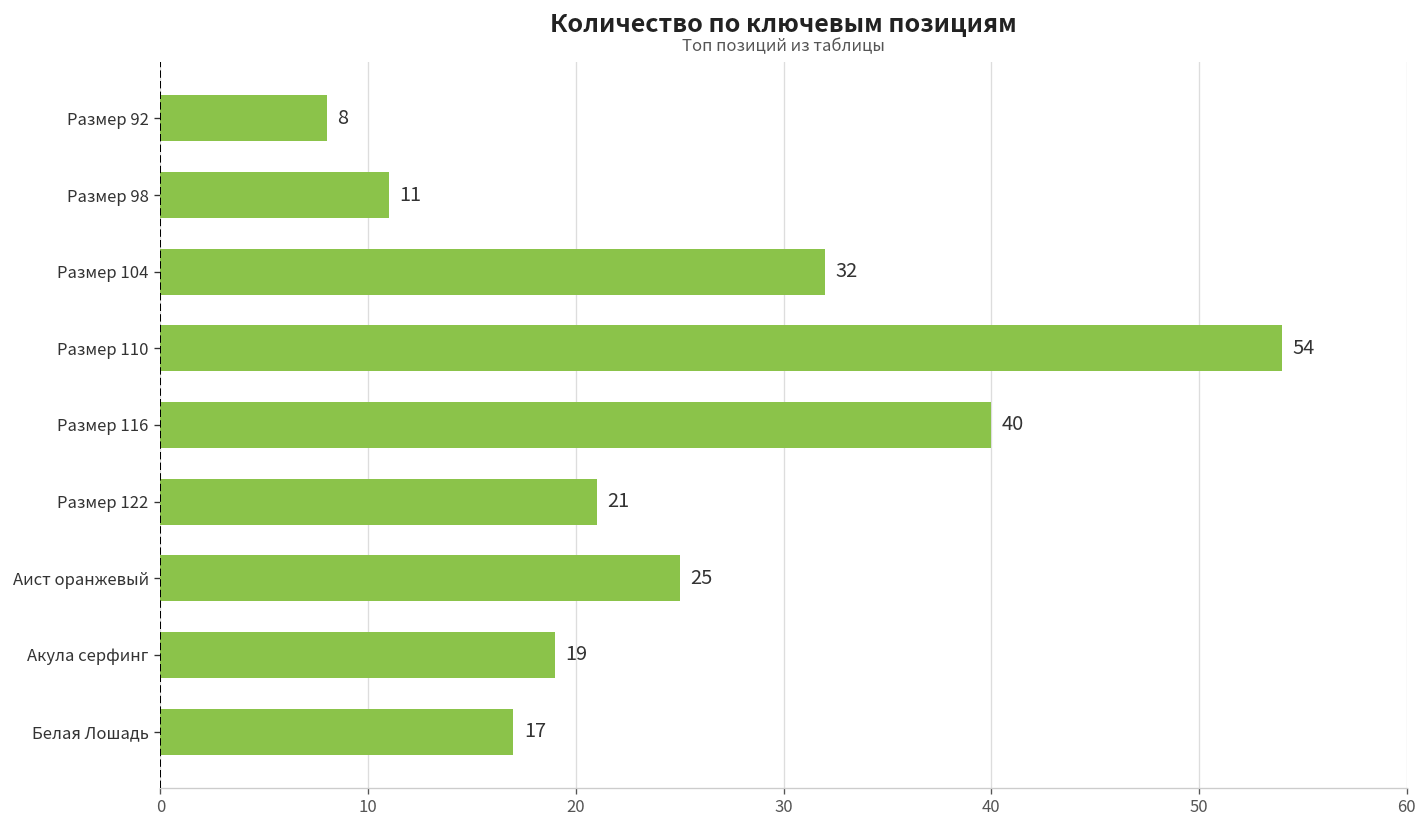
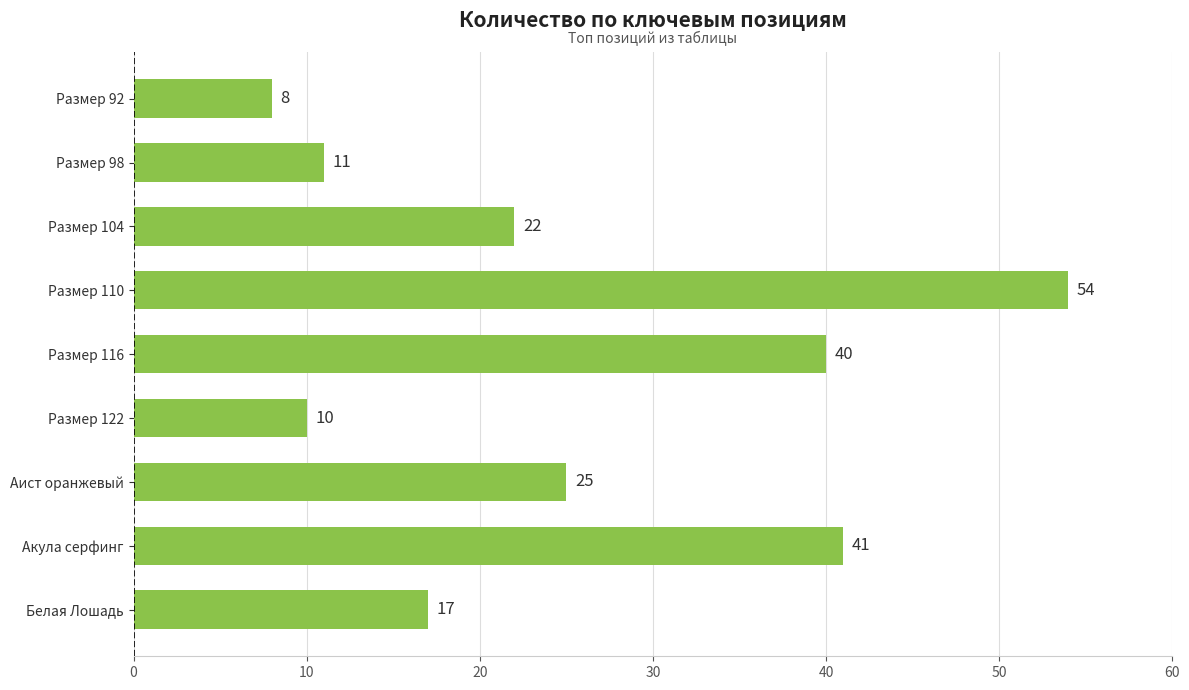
Размер 104: 32 -> 22
Размер 122: 21 -> 10
Акула серфинг: 19 -> 41
